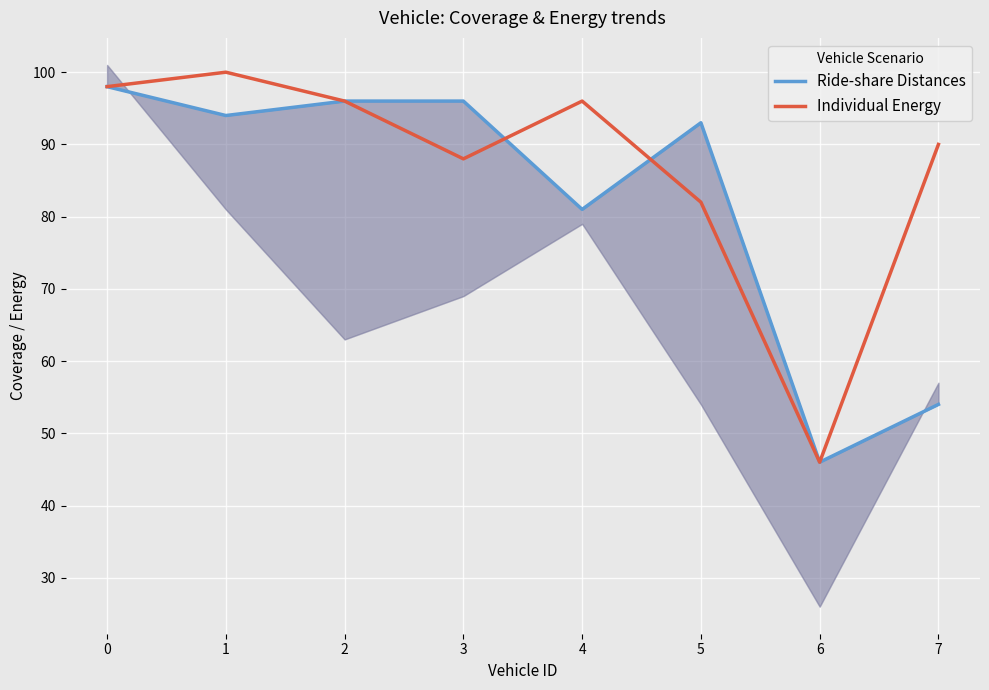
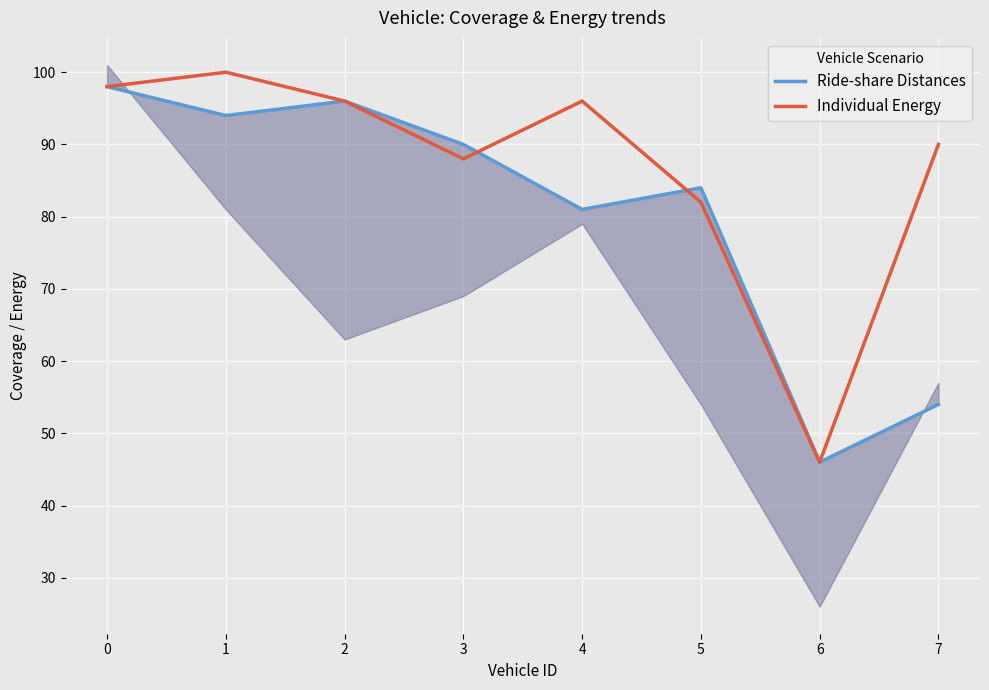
Ride-share Distances, 3: 96 -> 90
Ride-share Distances, 5: 93 -> 84
